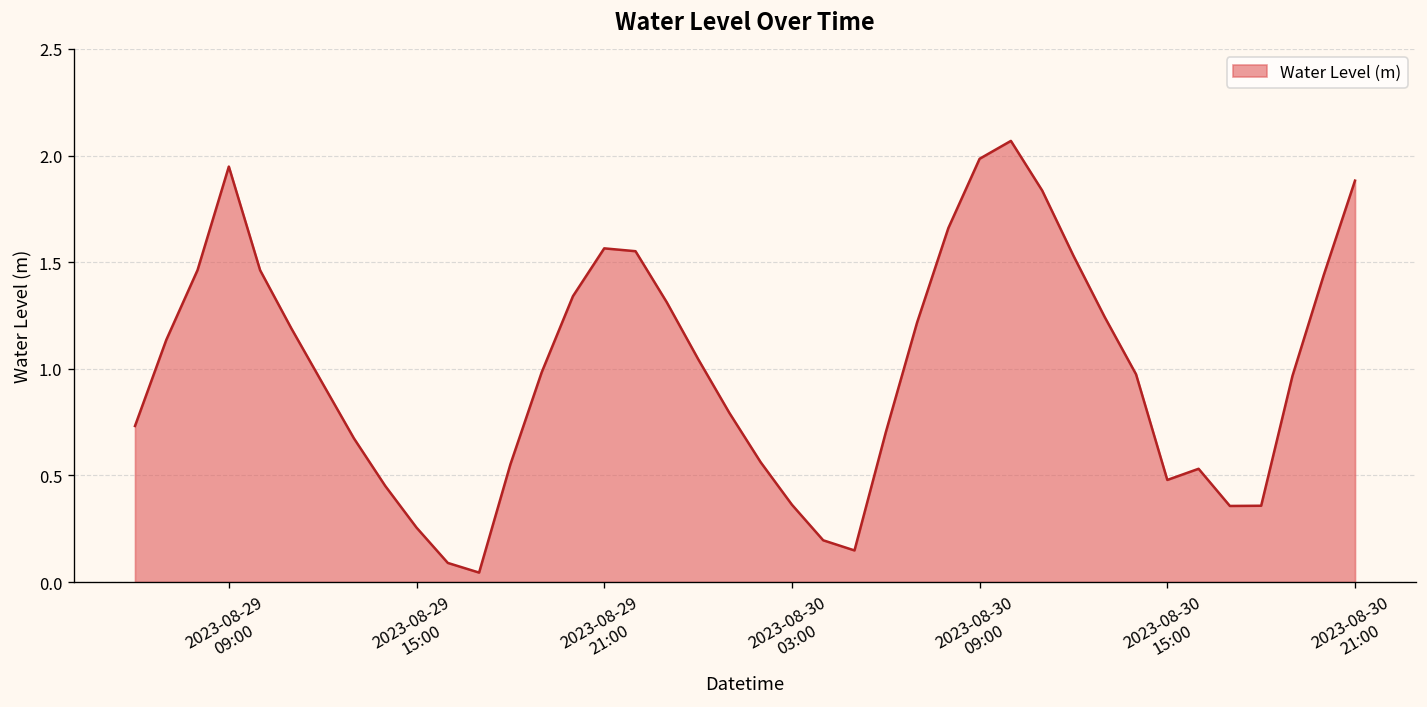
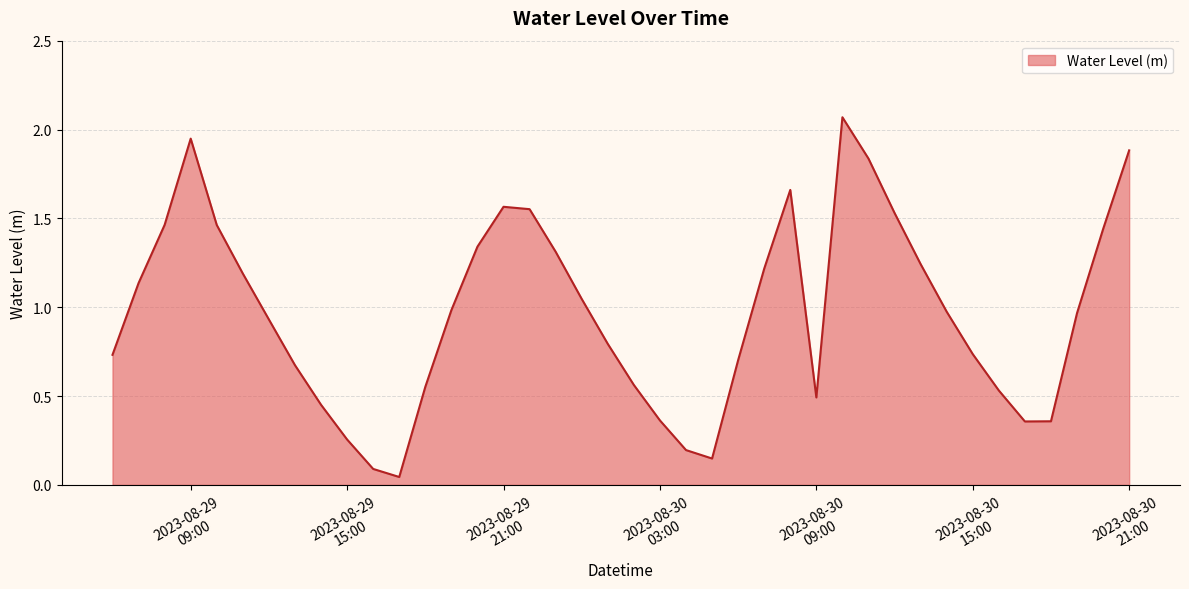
2023-08-30 09:00: 1.99 -> 0.49
2023-08-30 15:00: 0.48 -> 0.74
